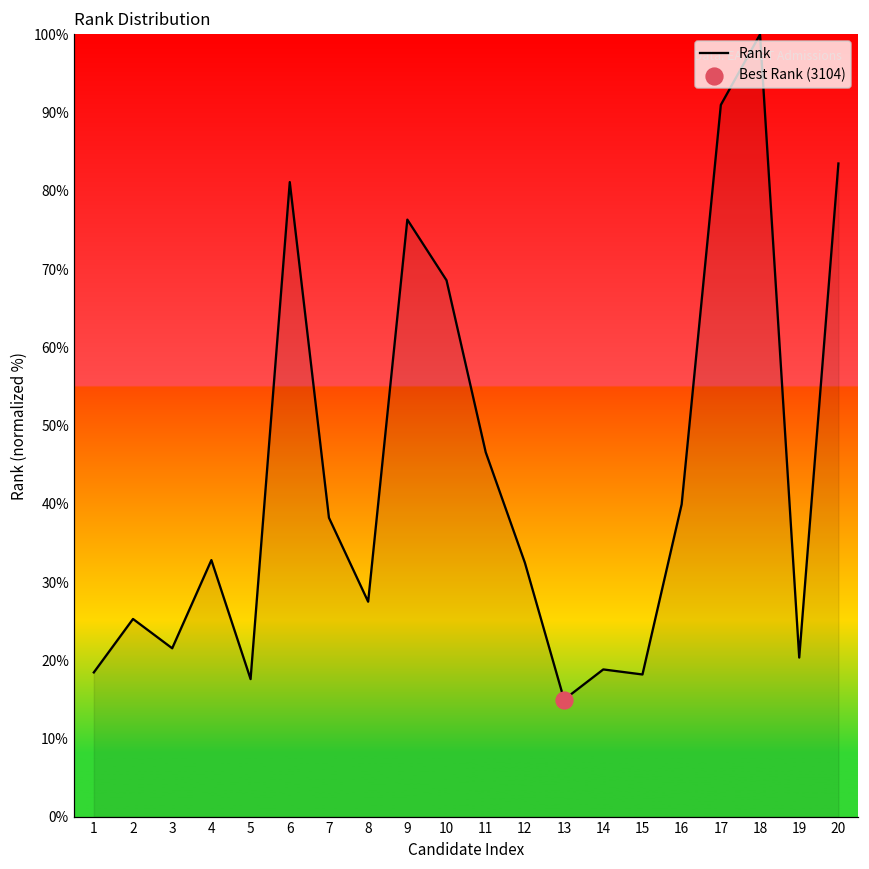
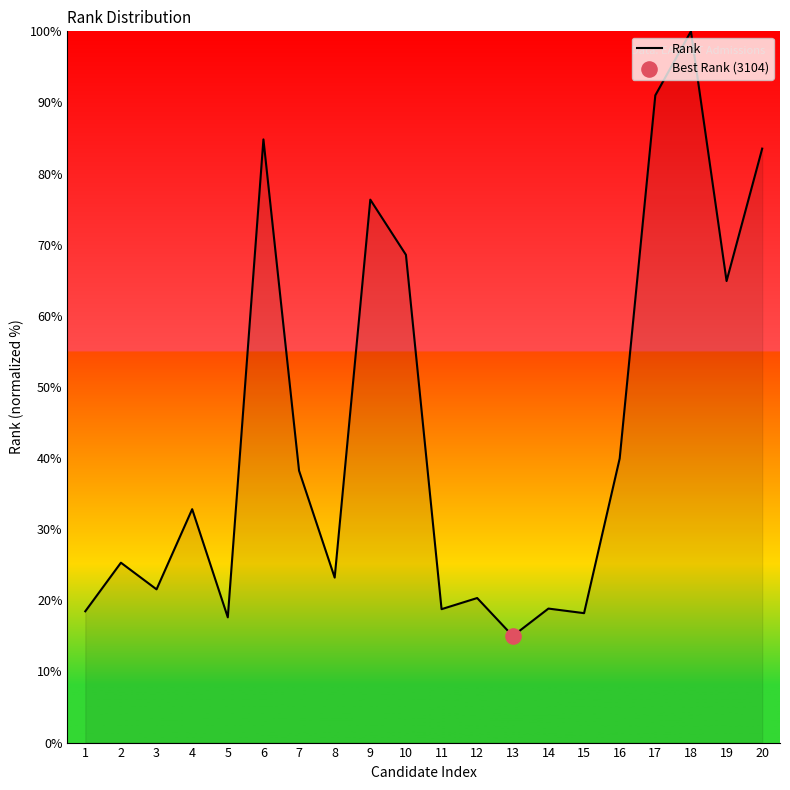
Rank, 6: 81% -> 85%
Rank, 8: 27% -> 23%
Rank, 11: 47% -> 19%
Rank, 12: 32% -> 20%
Rank, 19: 20% -> 65%
